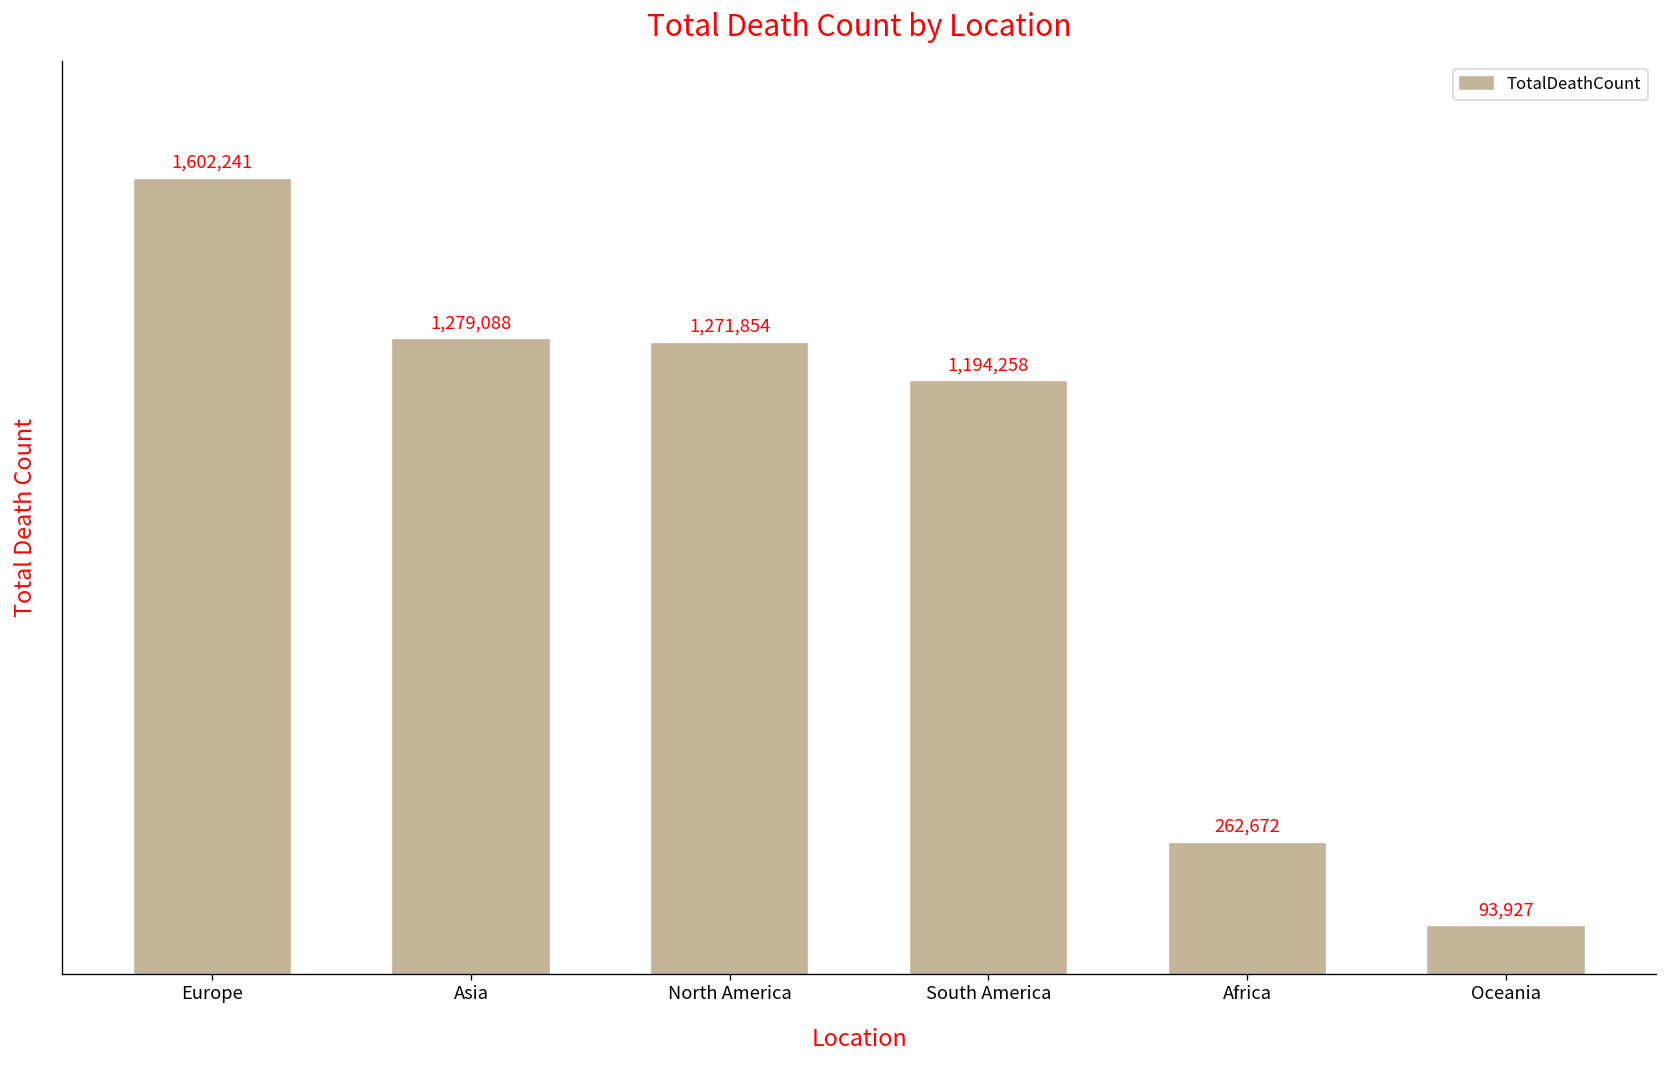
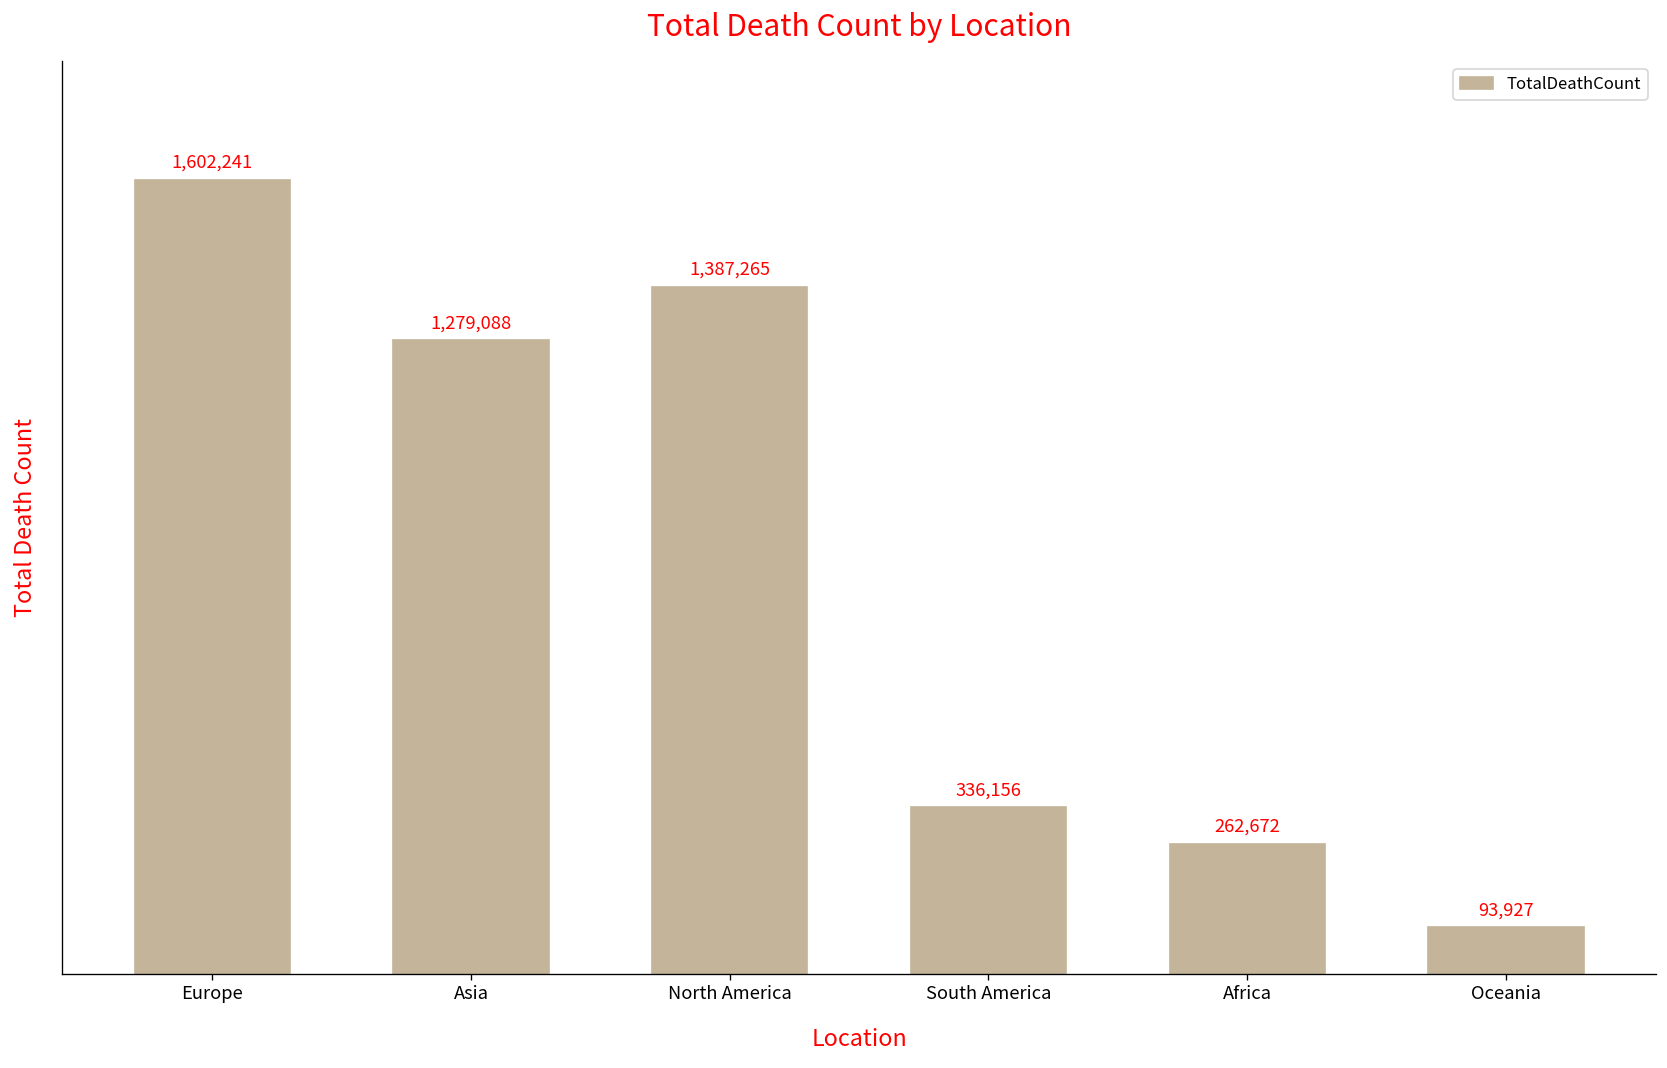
North America: 1,271,854 -> 1,387,265
South America: 1,194,258 -> 336,156
